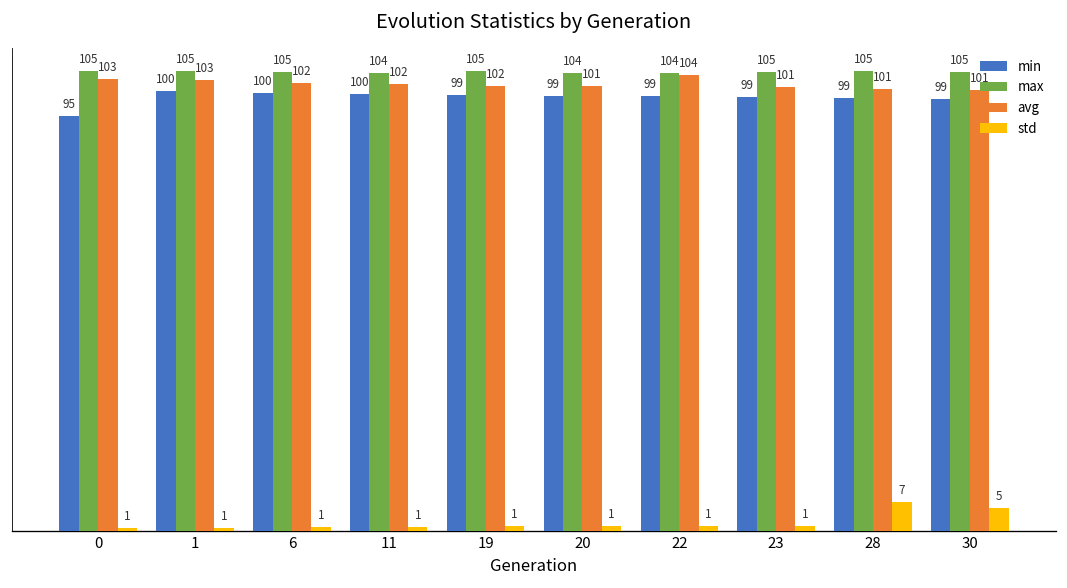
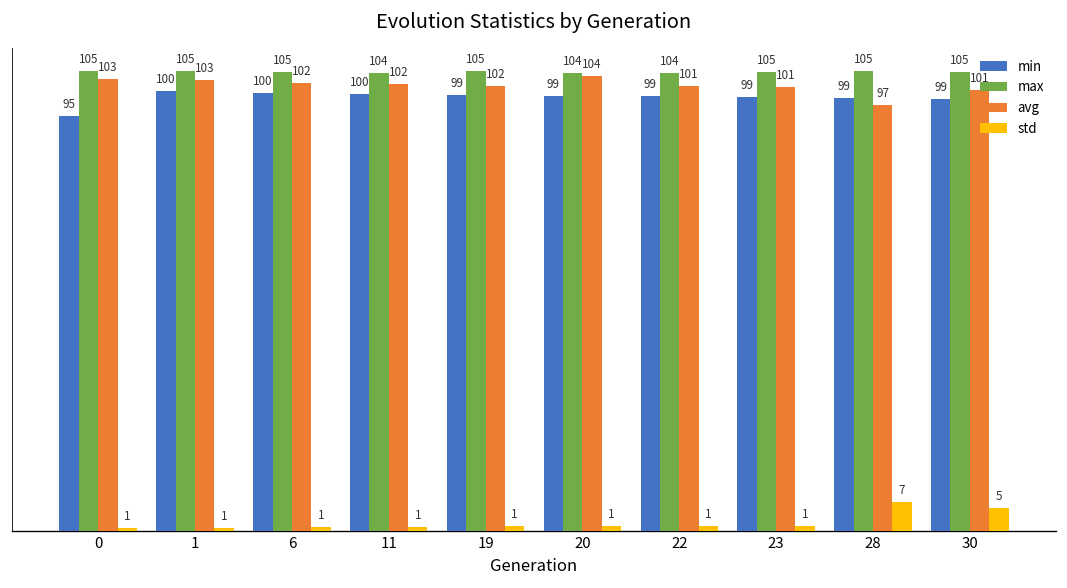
avg, 20: 101 -> 104
avg, 22: 104 -> 101
avg, 28: 101 -> 97
